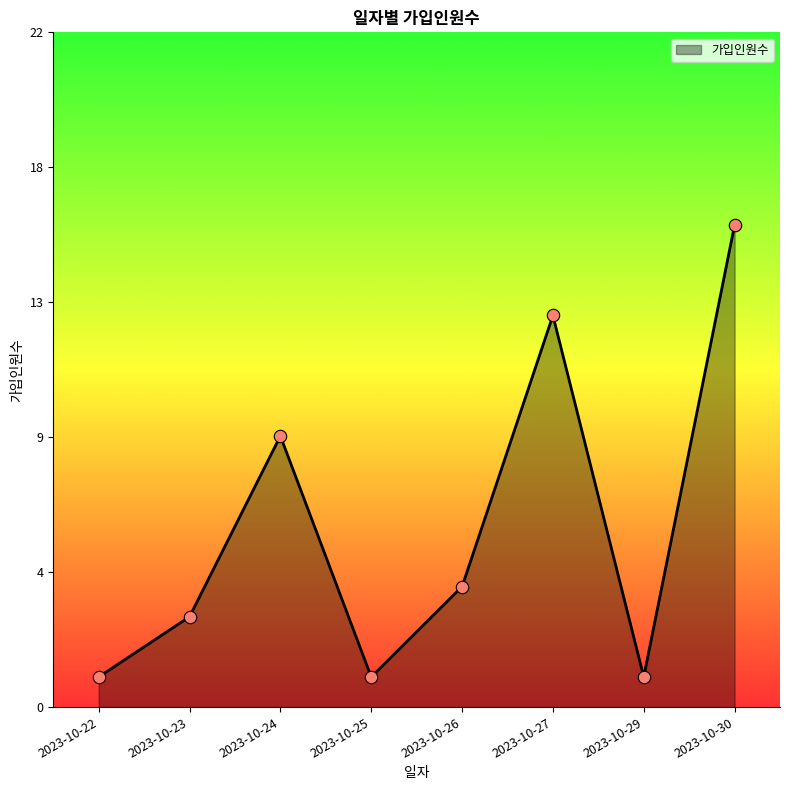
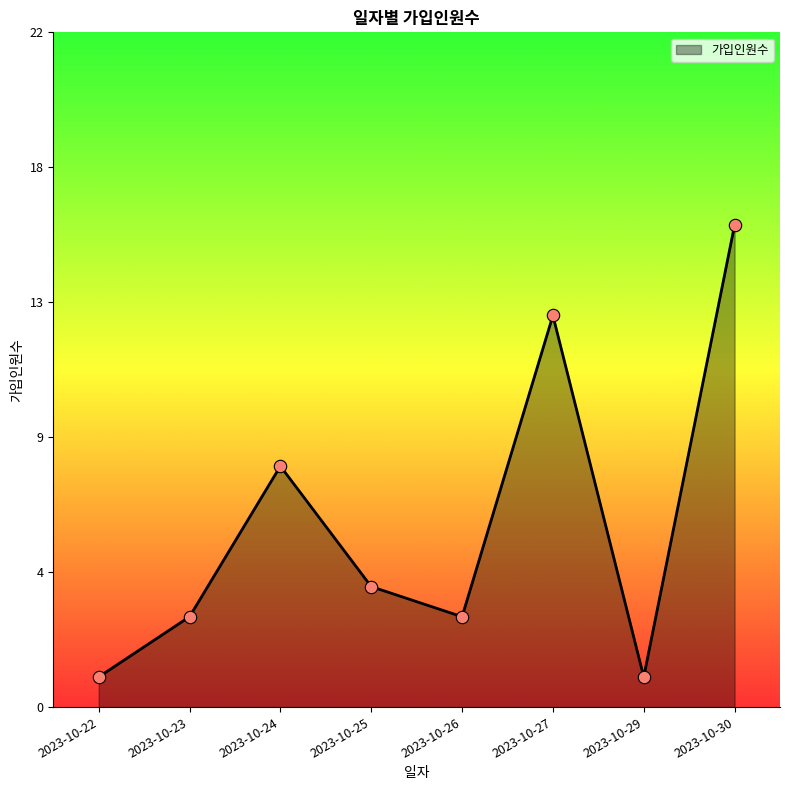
2023-10-24: 9 -> 8
2023-10-25: 1 -> 4
2023-10-26: 4 -> 3
